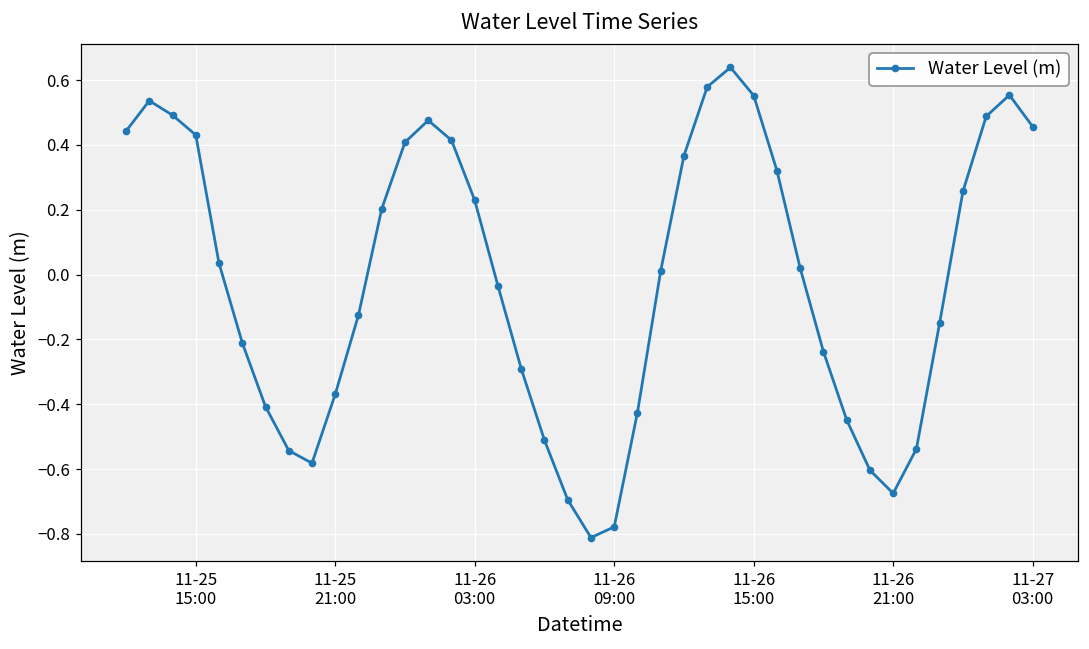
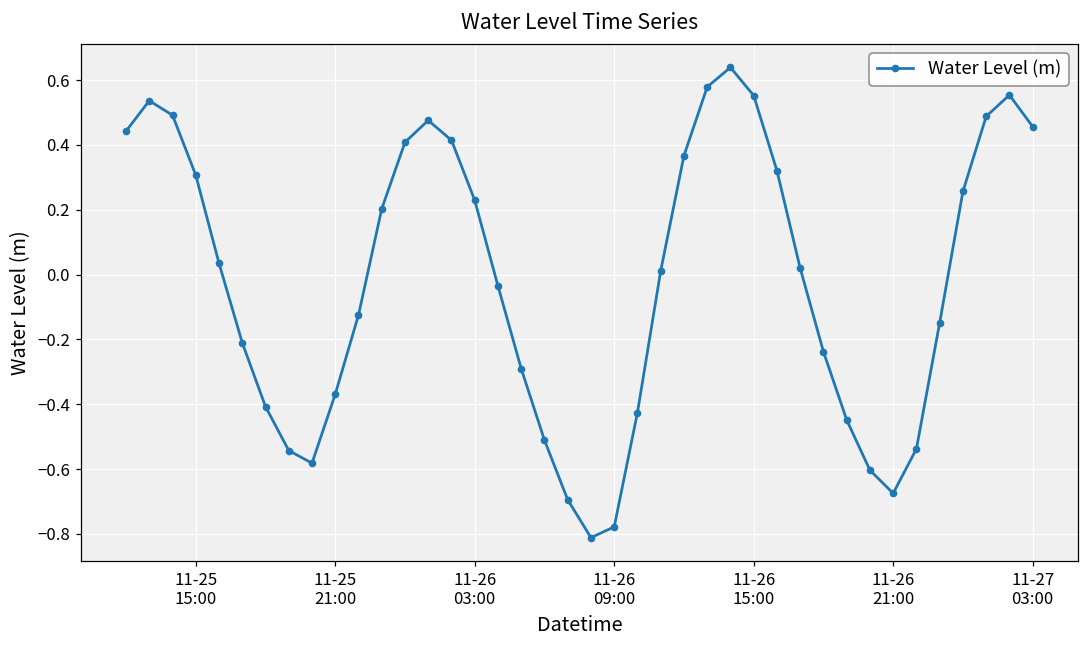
11-25 15:00: 0.43 -> 0.31
